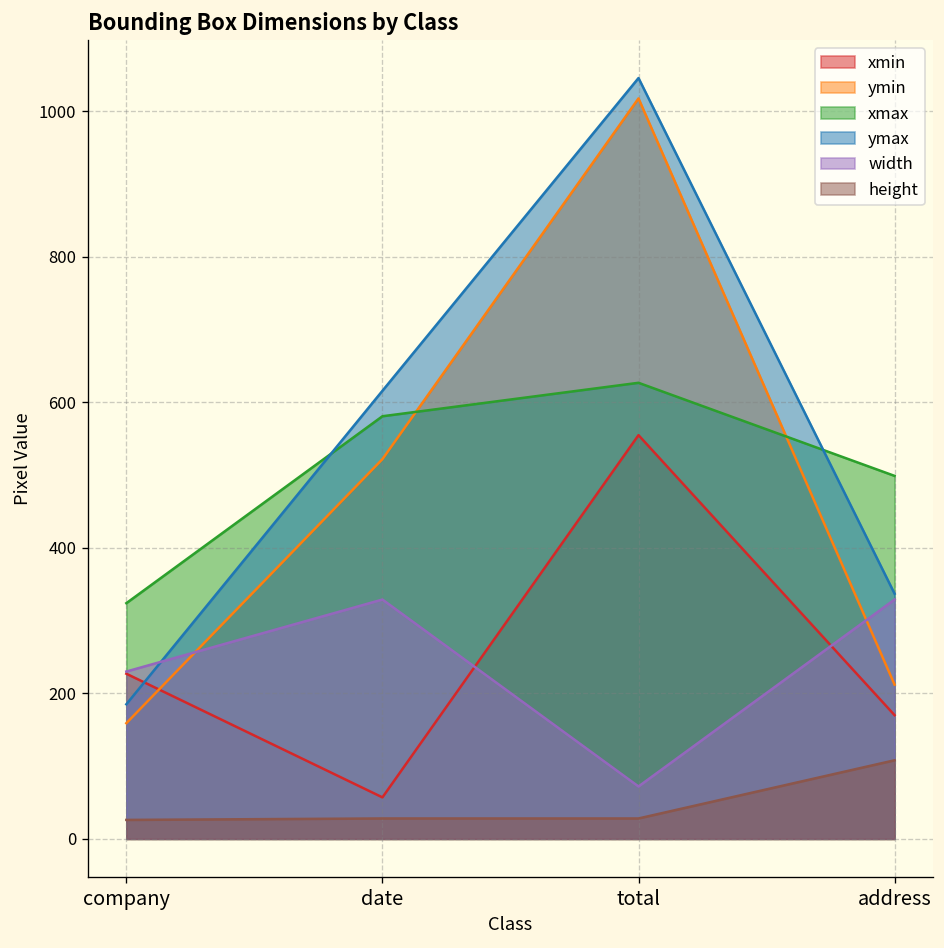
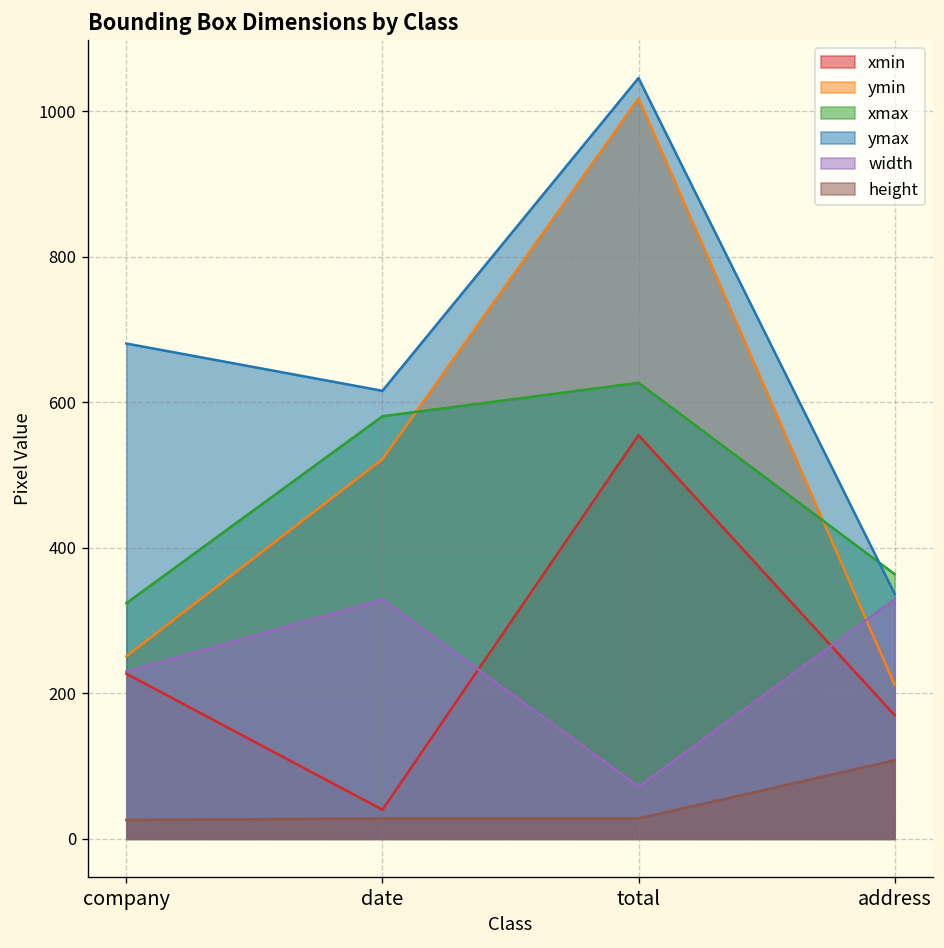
ymin, company: 160 -> 250
ymax, company: 190 -> 680
xmin, date: 60 -> 40
xmax, address: 500 -> 360
